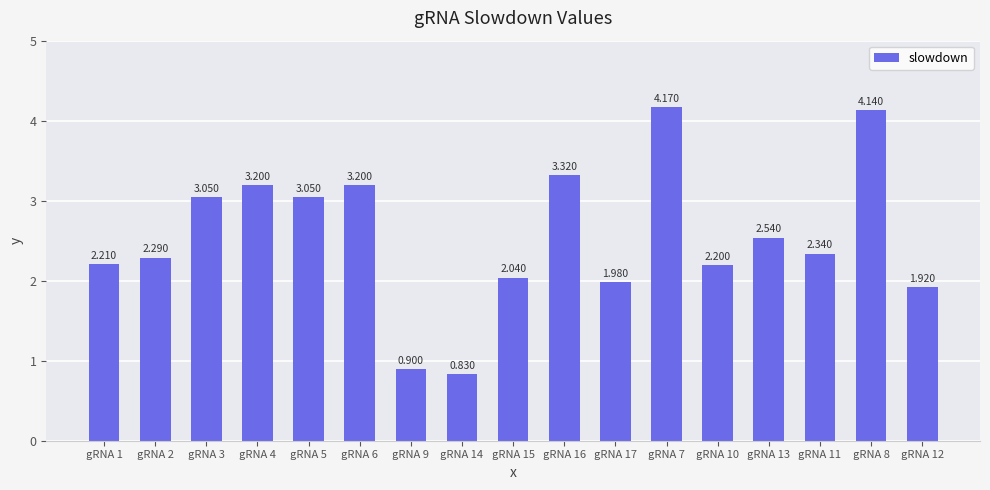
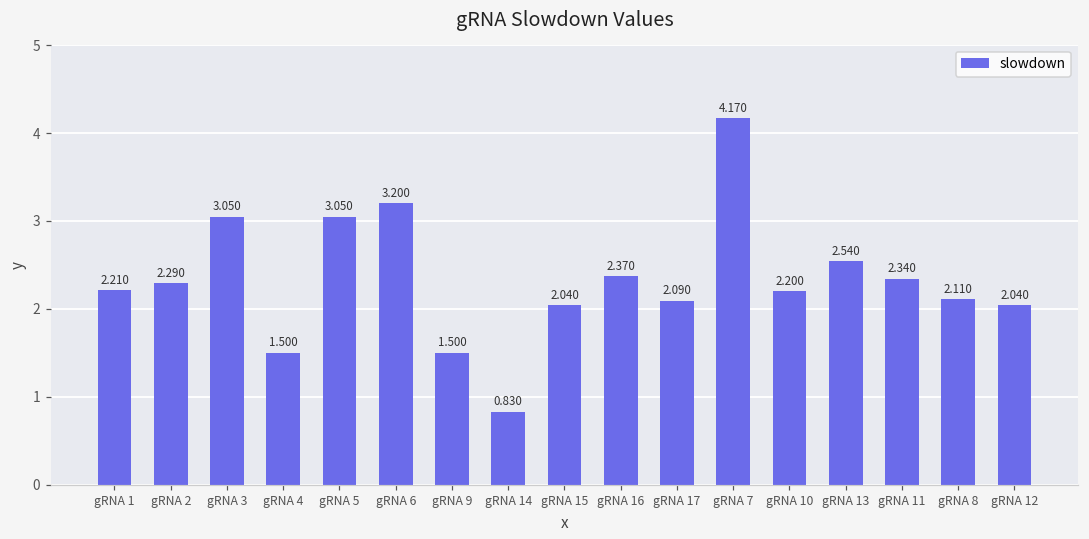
gRNA 4: 3.200 -> 1.500
gRNA 9: 0.900 -> 1.500
gRNA 16: 3.320 -> 2.370
gRNA 17: 1.980 -> 2.090
gRNA 8: 4.140 -> 2.110
gRNA 12: 1.920 -> 2.040
